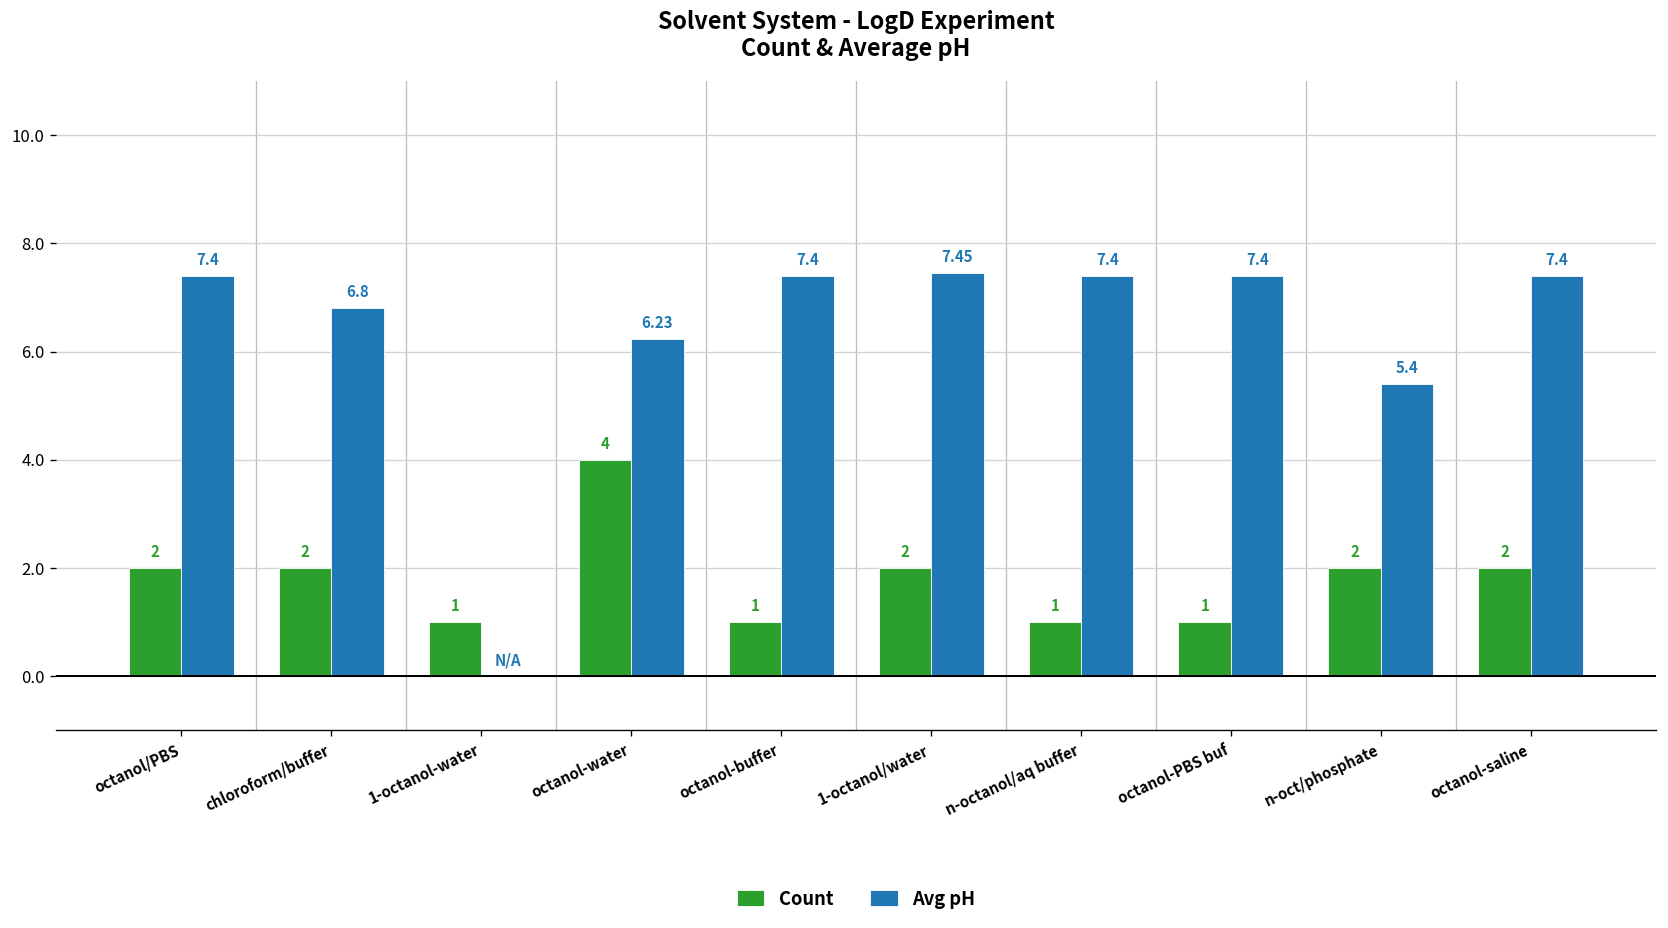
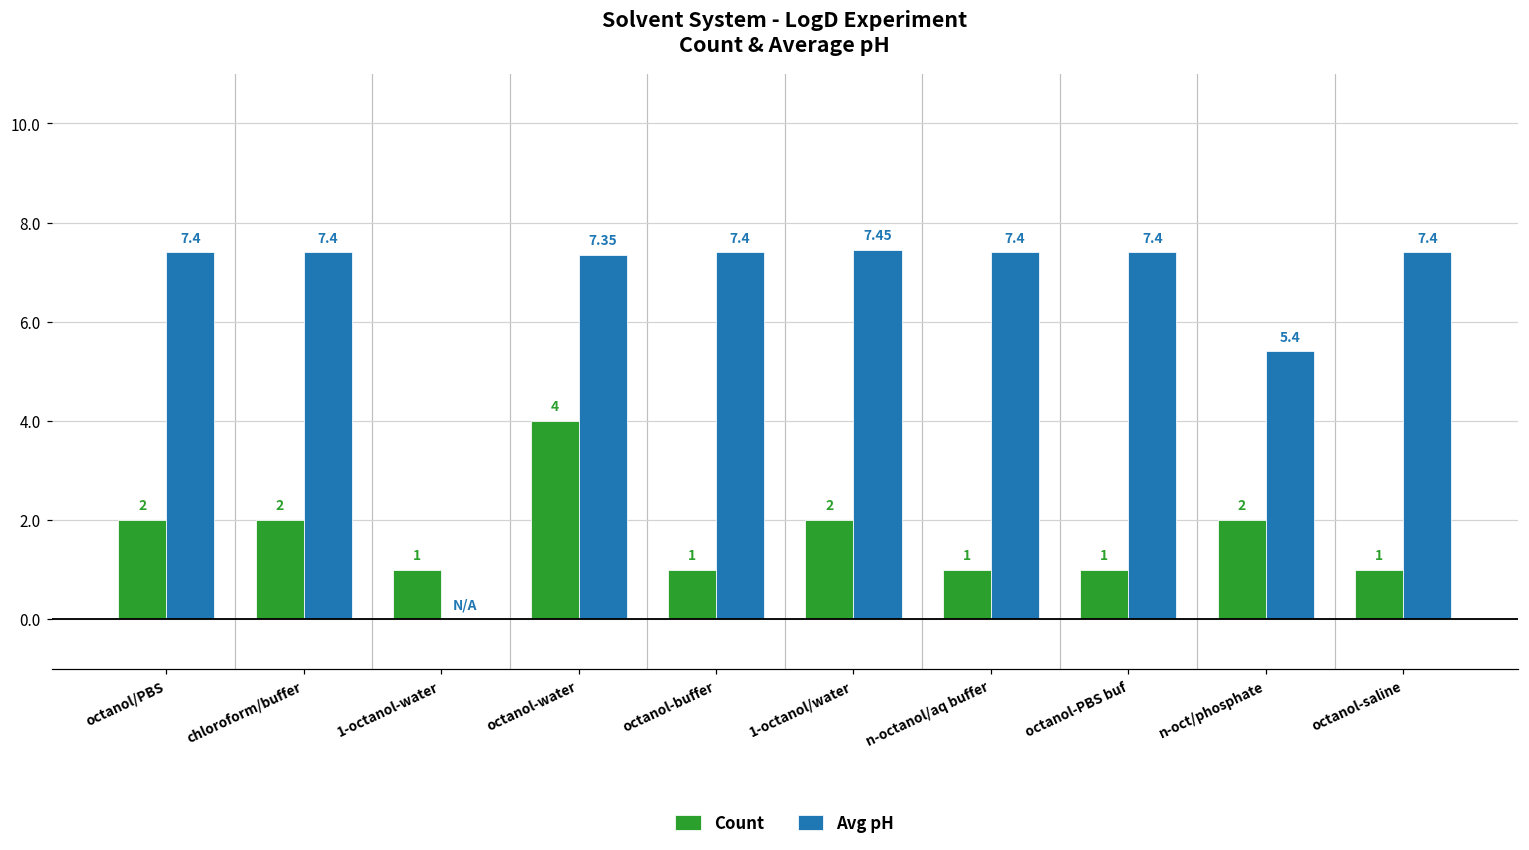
Avg pH, chloroform/buffer: 6.8 -> 7.4
Avg pH, octanol-water: 6.23 -> 7.35
Count, octanol-saline: 2 -> 1
